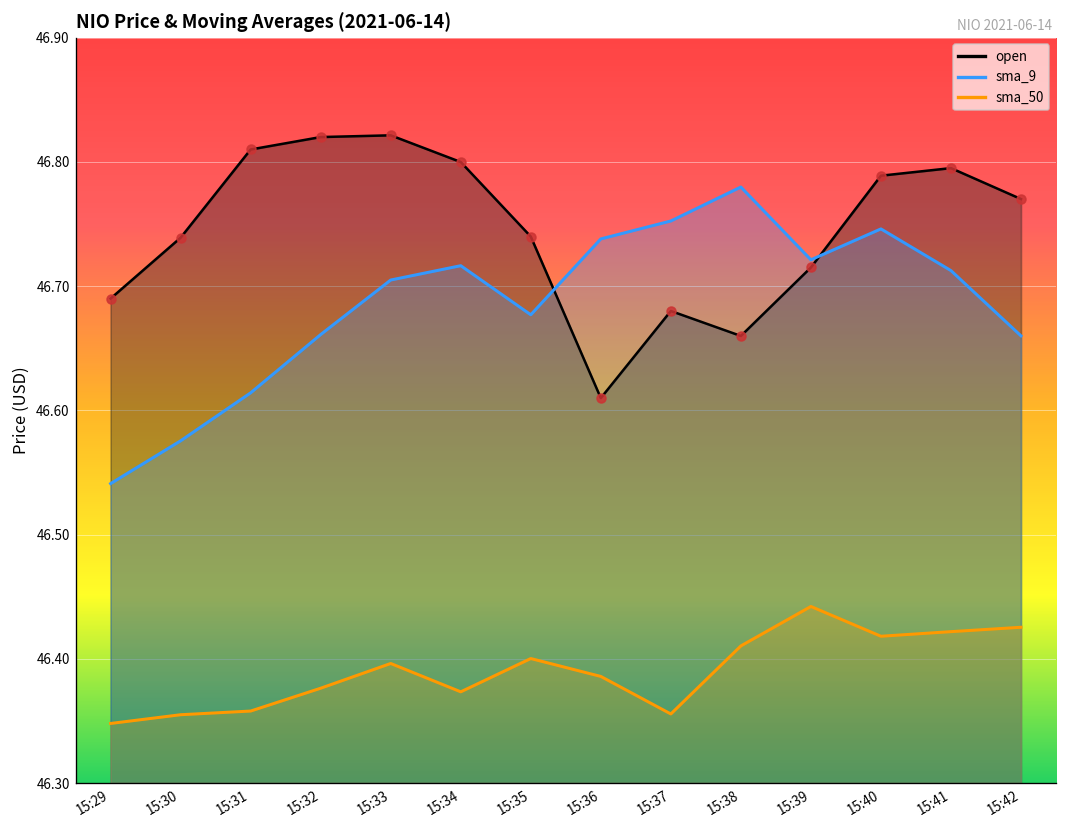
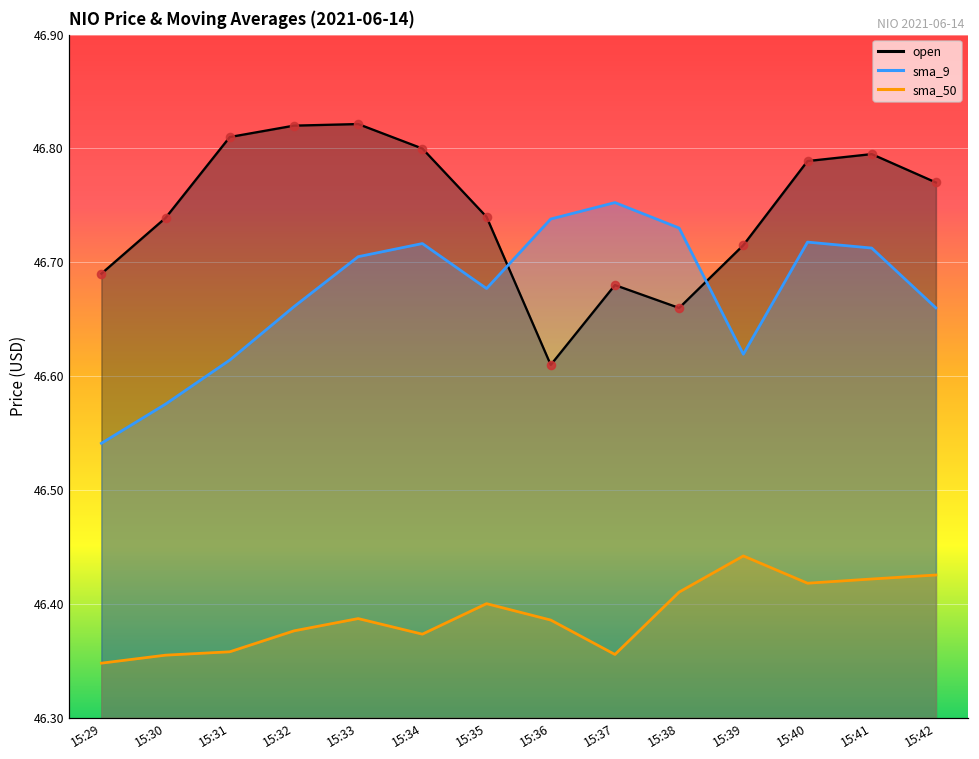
sma_50, 15:33: 46.396 -> 46.387
sma_9, 15:38: 46.780 -> 46.730
sma_9, 15:39: 46.721 -> 46.619
sma_9, 15:40: 46.746 -> 46.718
